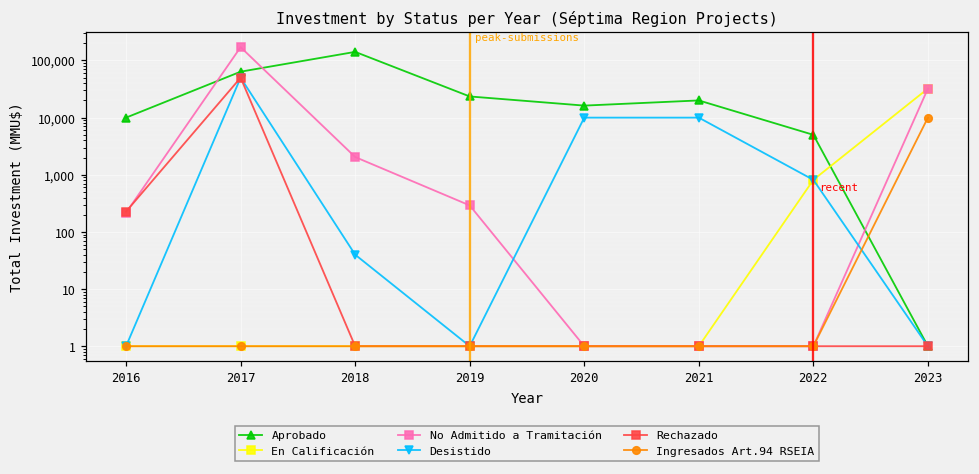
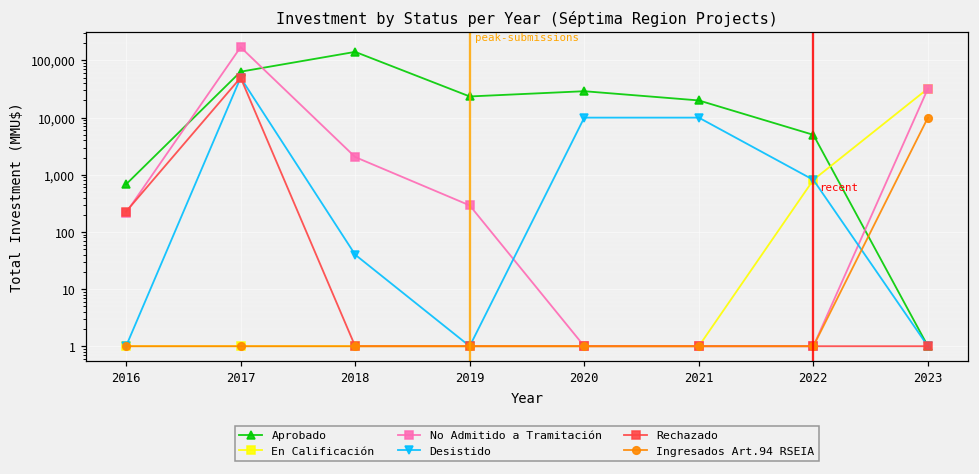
Aprobado, 2016: 10,000 -> 700
Aprobado, 2020: 16,000 -> 30,000
